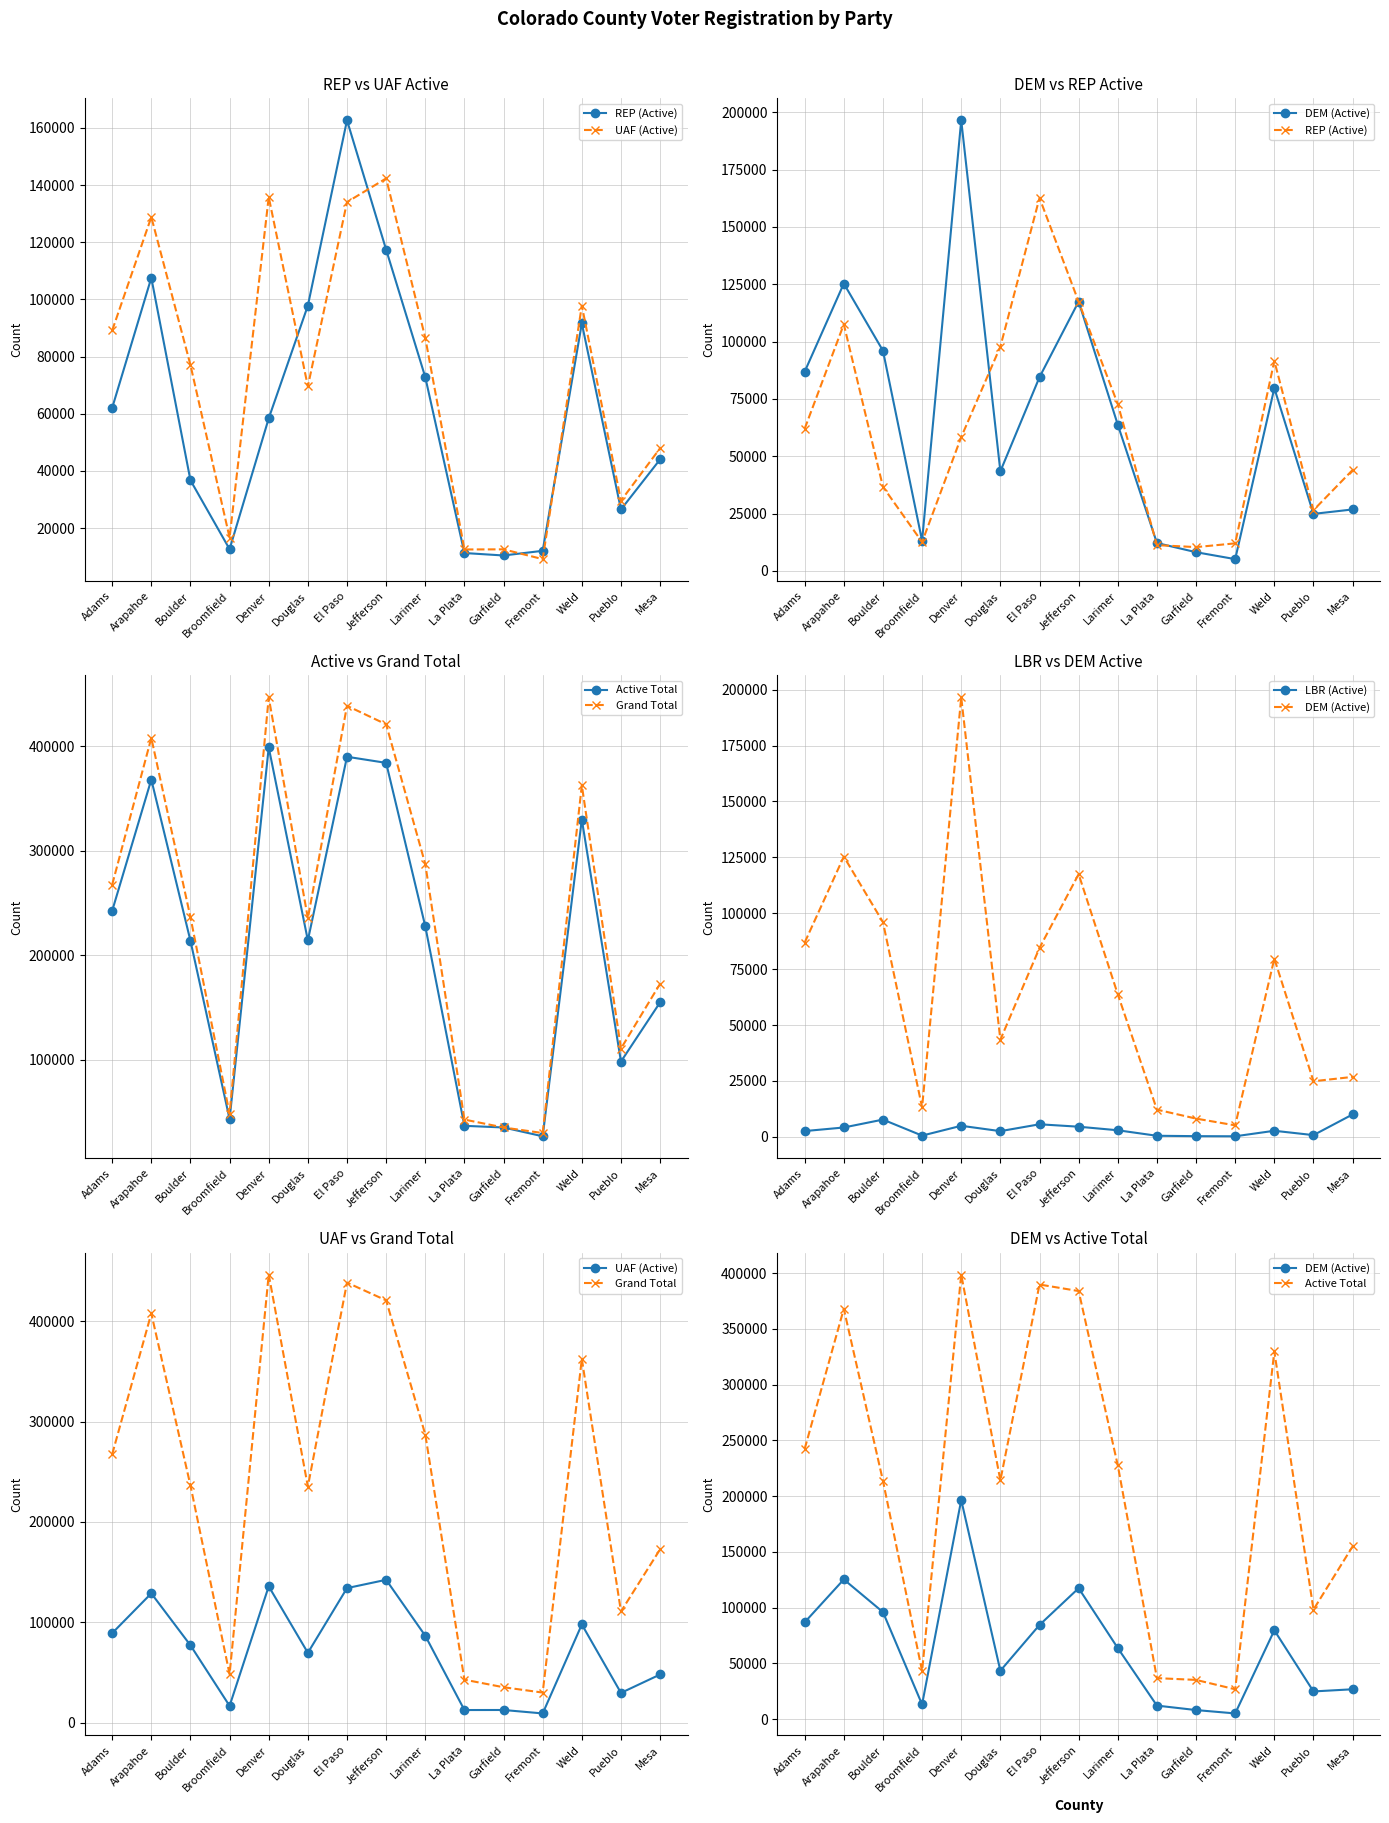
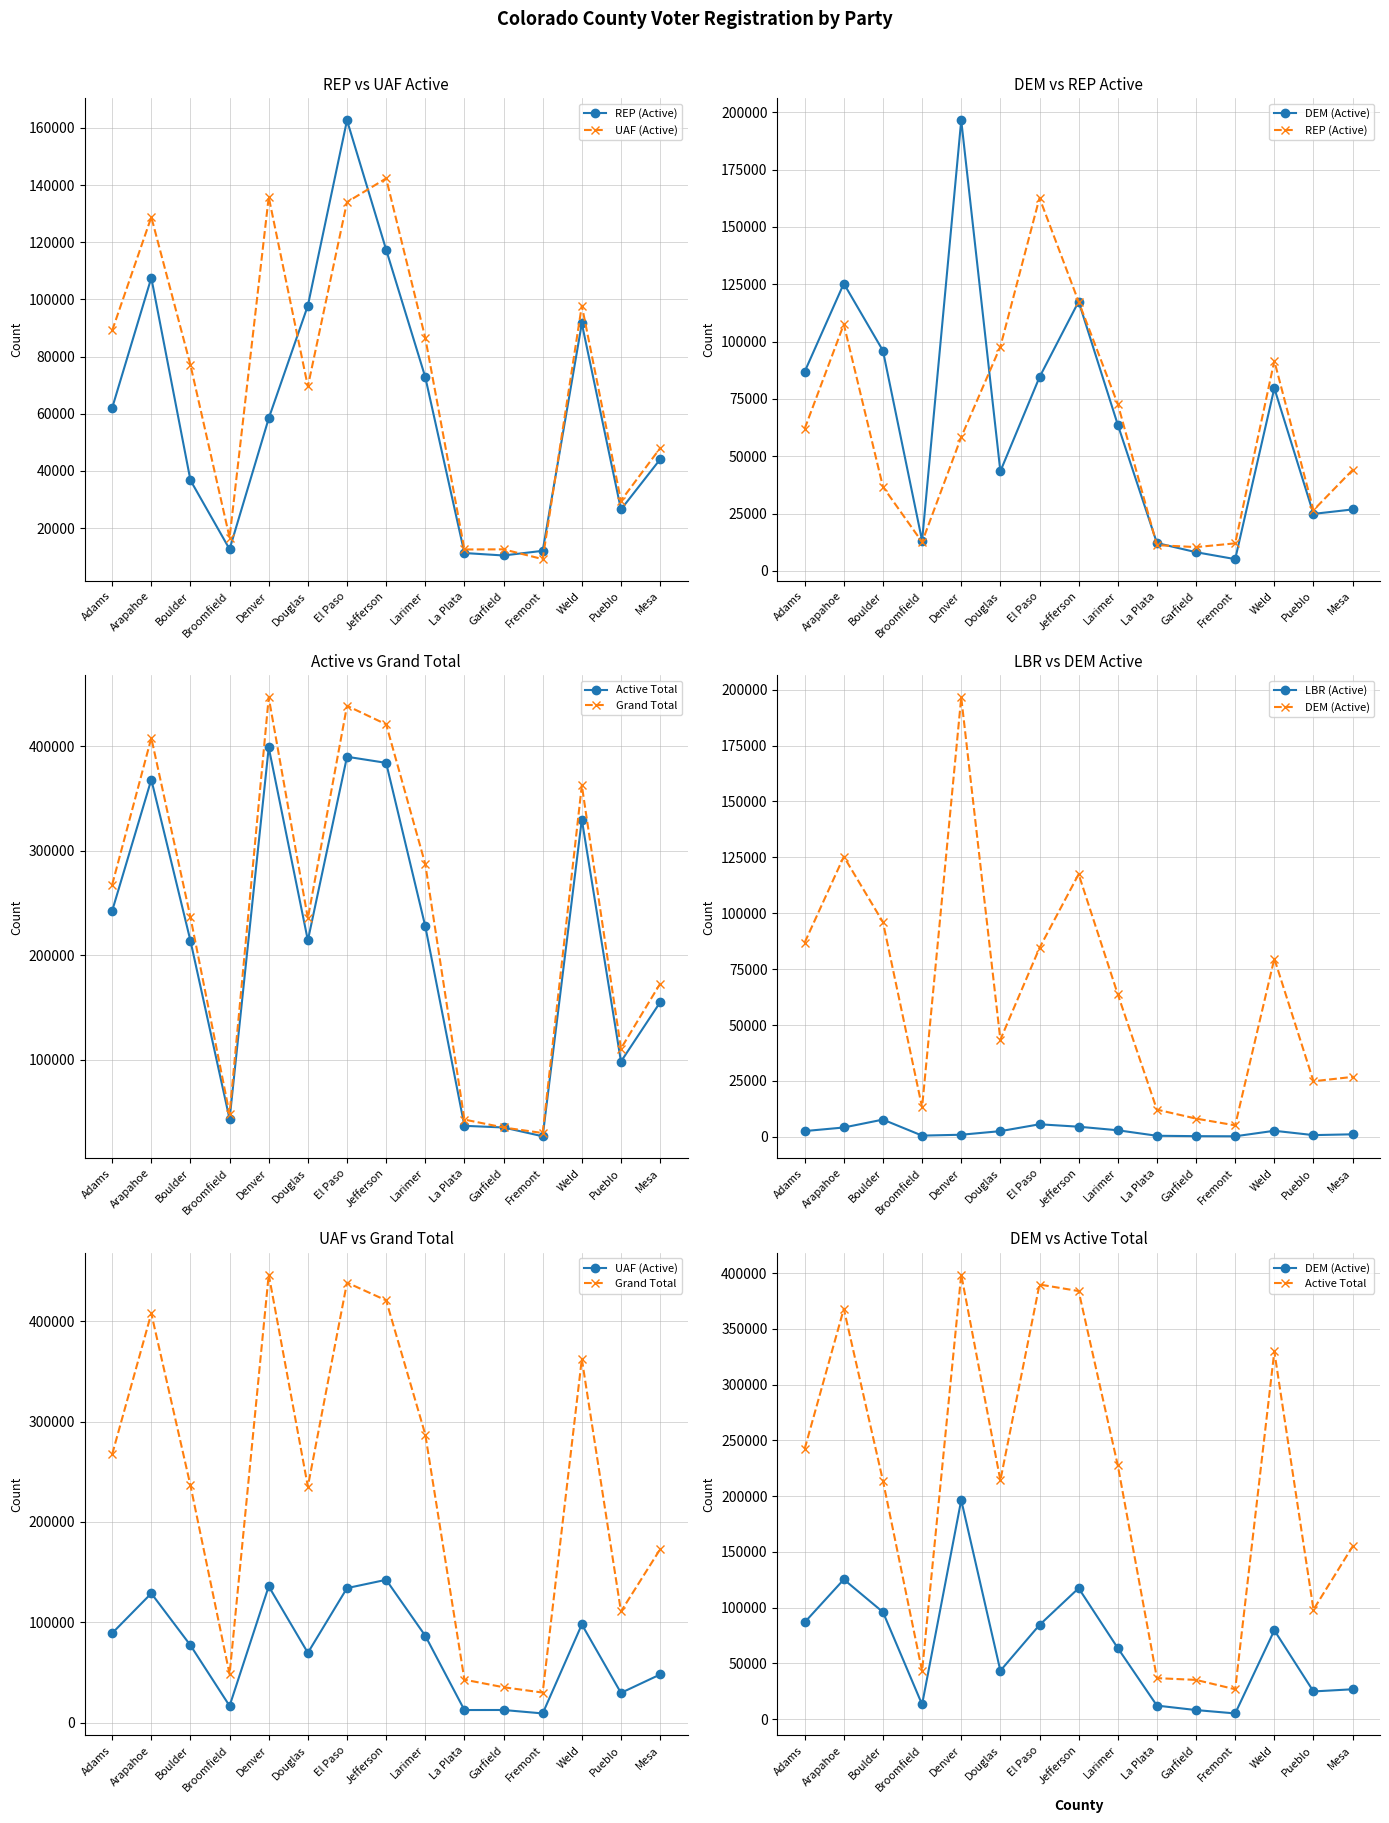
LBR vs DEM Active, LBR (Active), Denver: 5000 -> 1000
LBR vs DEM Active, LBR (Active), Mesa: 10000 -> 1000
